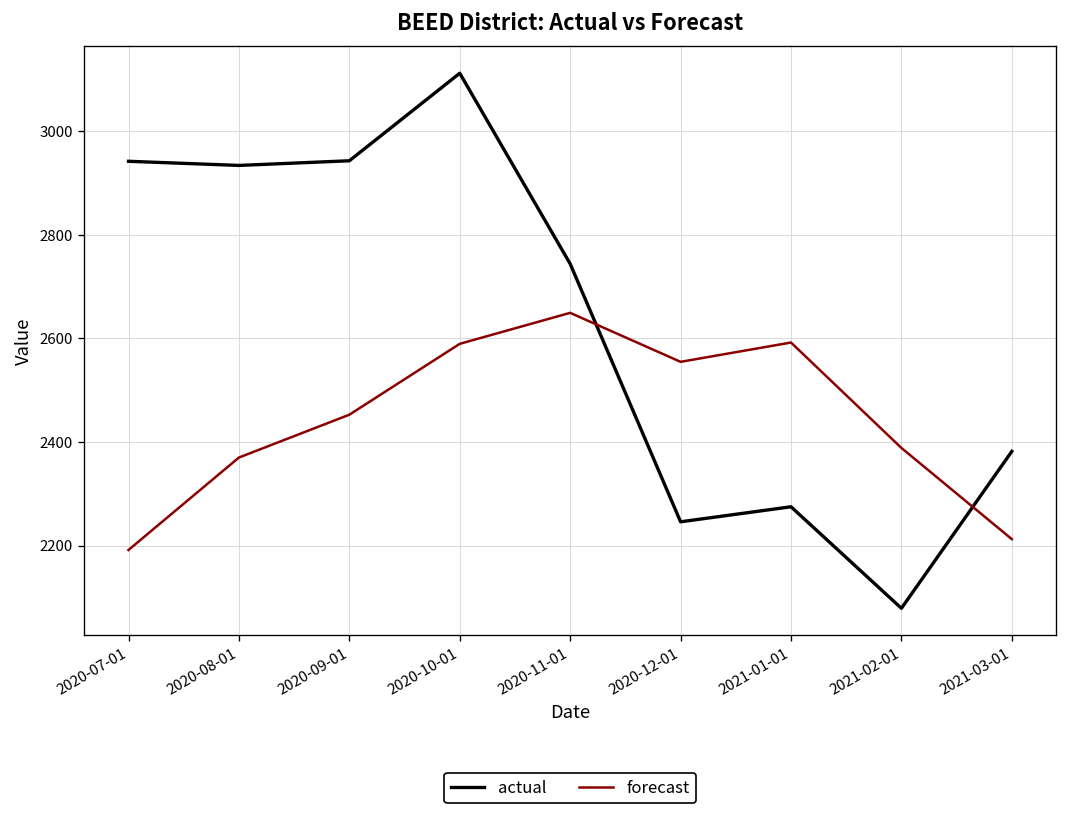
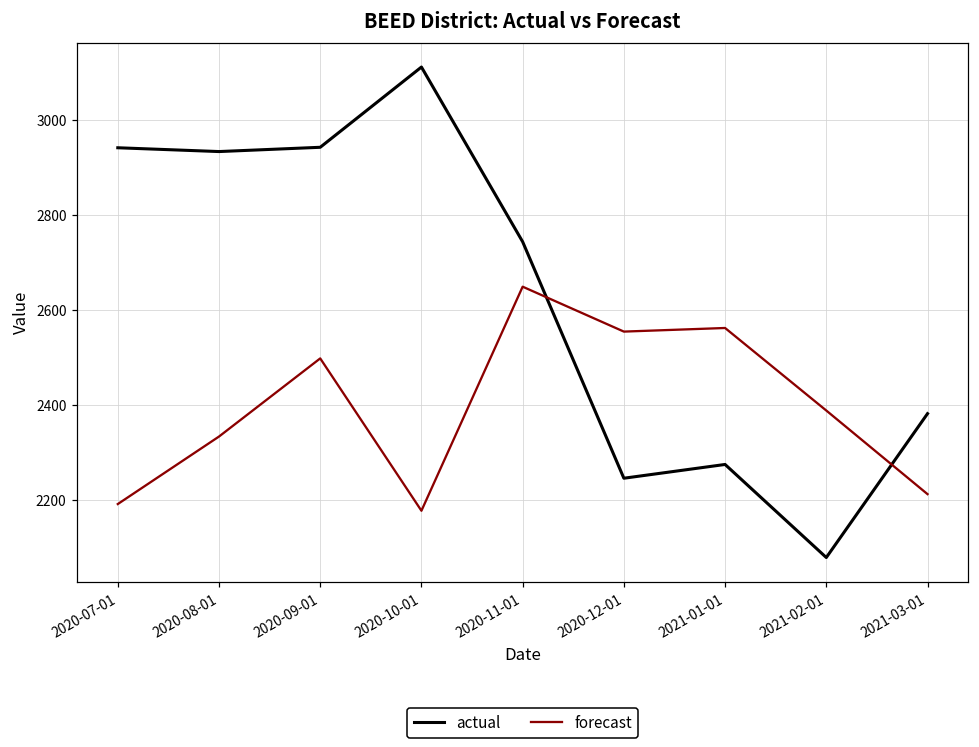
forecast, 2020-08-01: 2370 -> 2330
forecast, 2020-09-01: 2450 -> 2500
forecast, 2020-10-01: 2590 -> 2180
forecast, 2021-01-01: 2590 -> 2560
